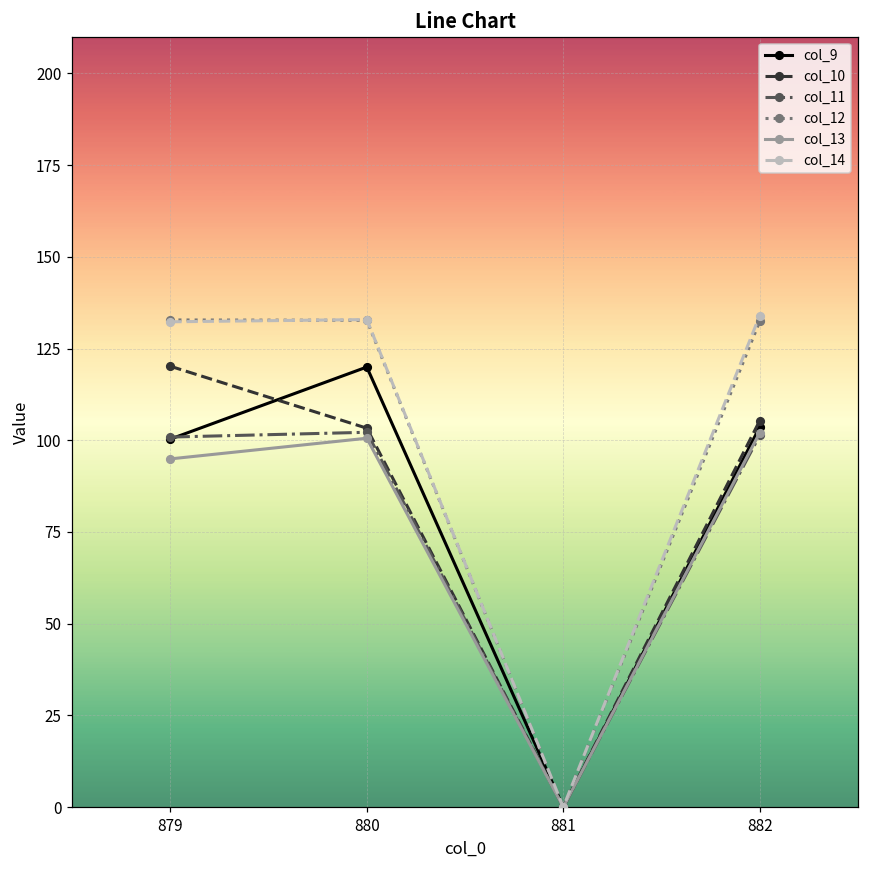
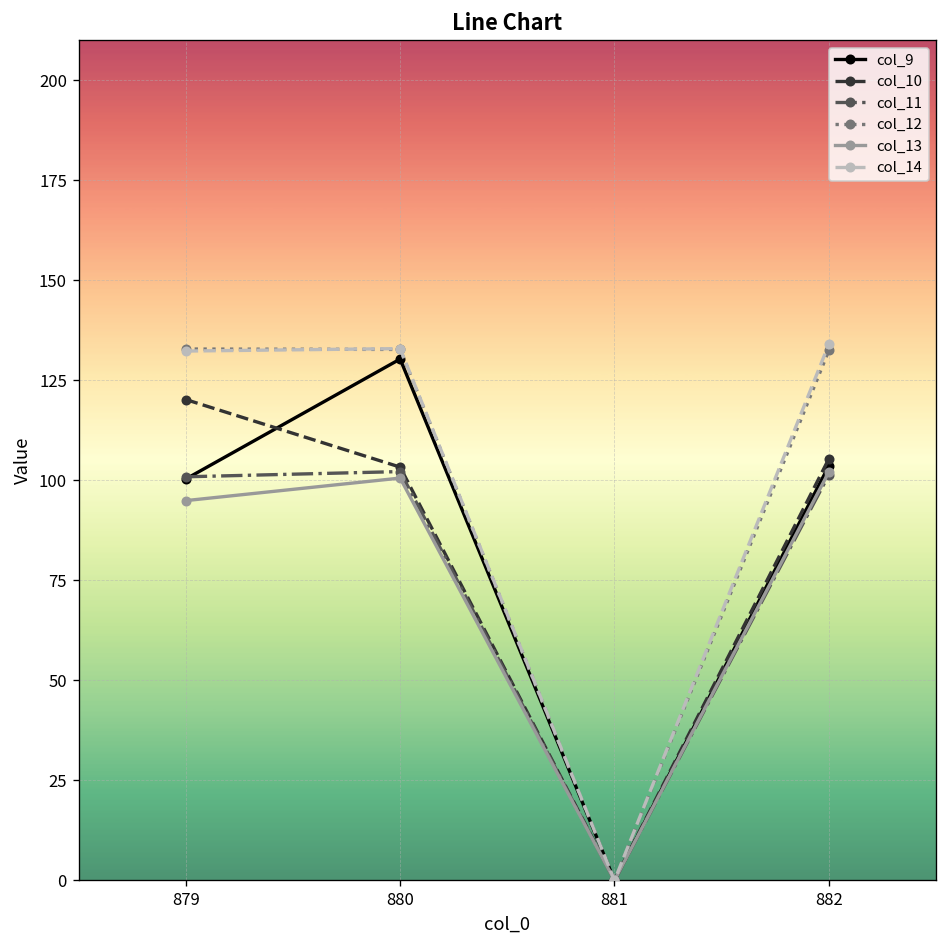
col_9, 880: 120 -> 130
